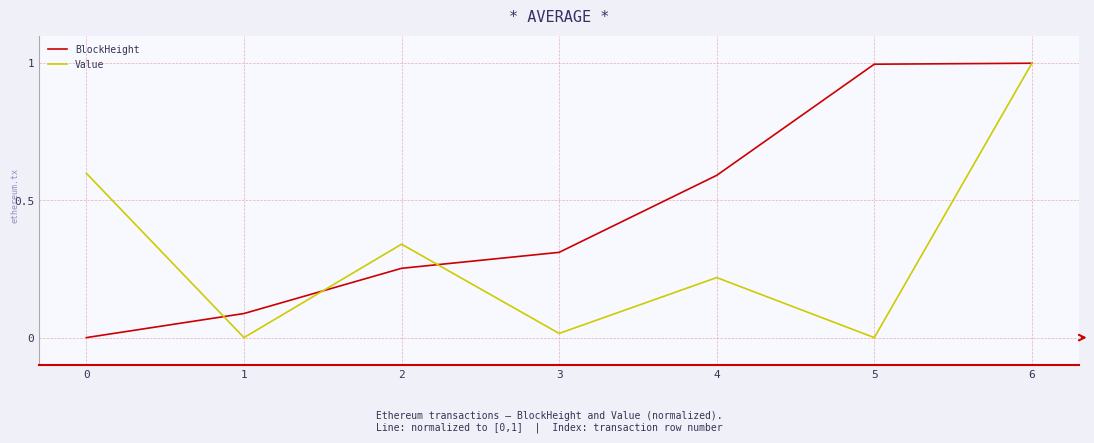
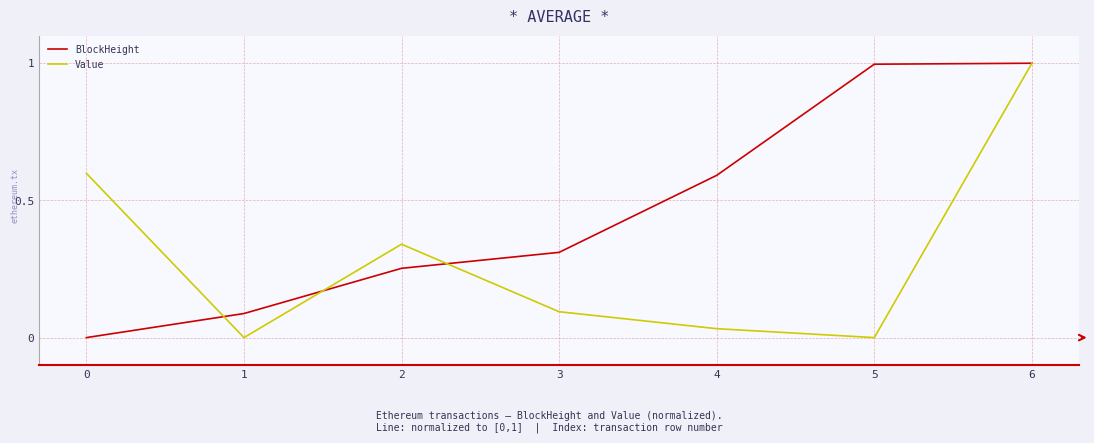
Value, 3: 0.02 -> 0.09
Value, 4: 0.22 -> 0.03
